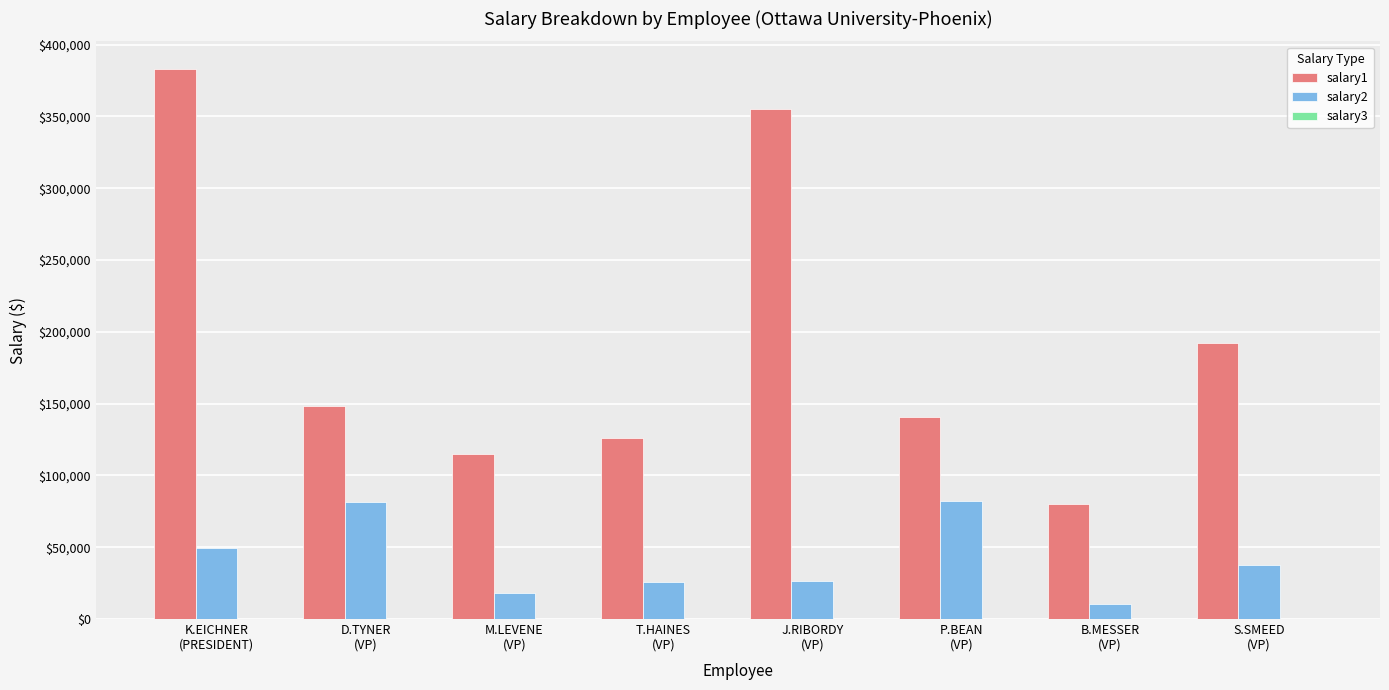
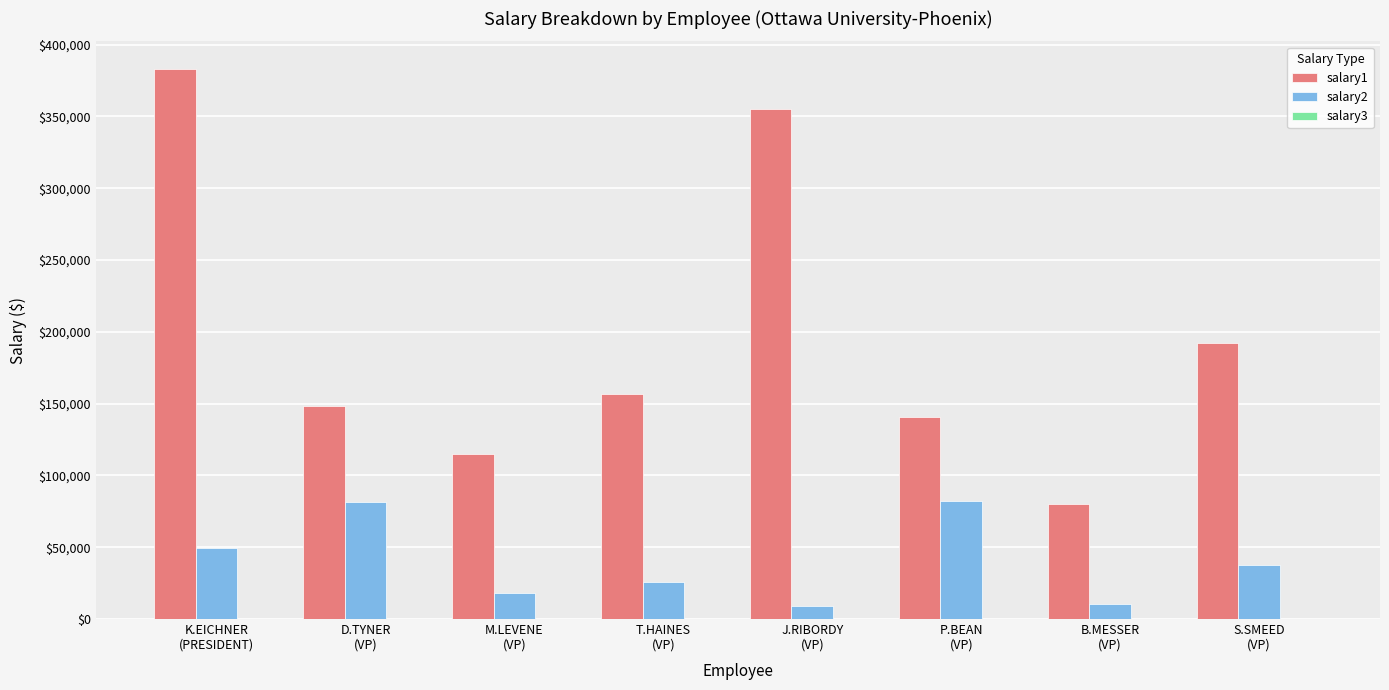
salary1, T.HAINES (VP): $126,000 -> $157,000
salary2, J.RIBORDY (VP): $26,000 -> $9,000
